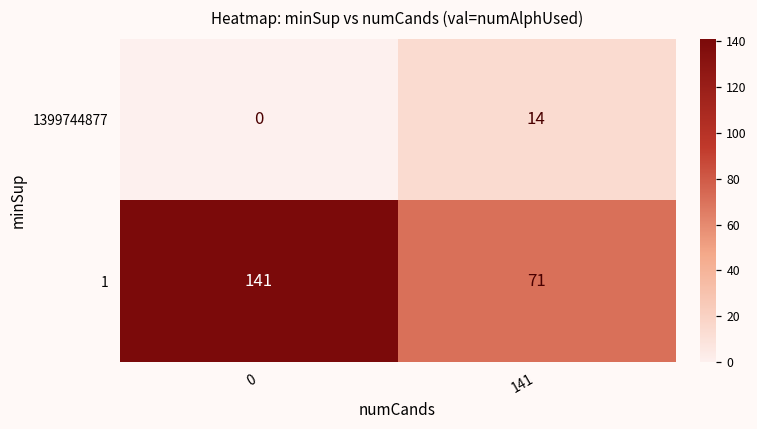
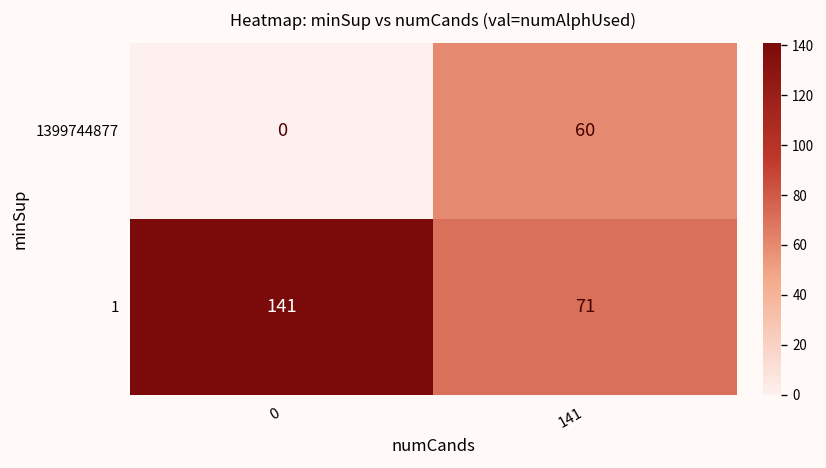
1399744877, 141: 14 -> 60
